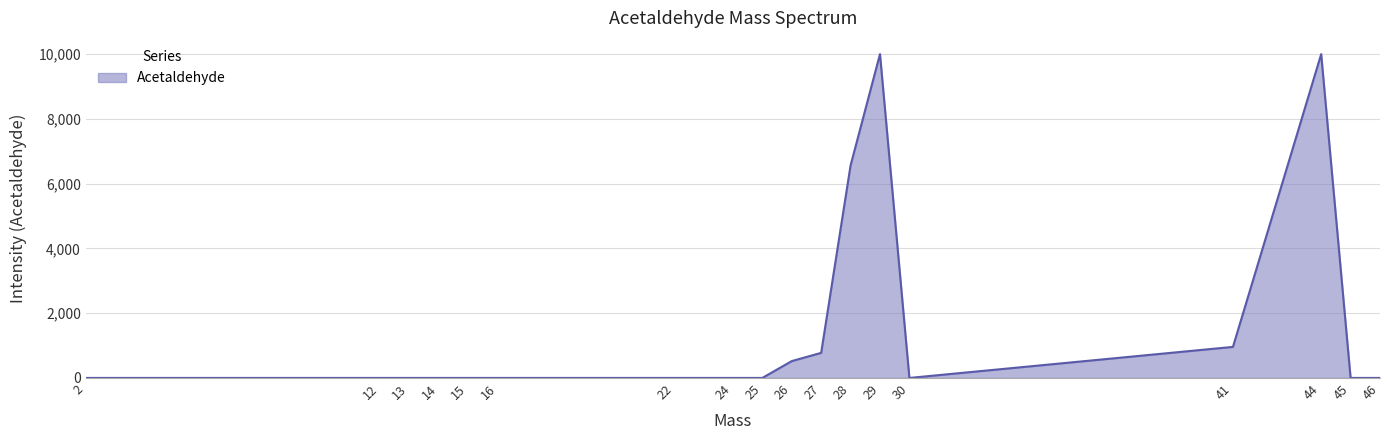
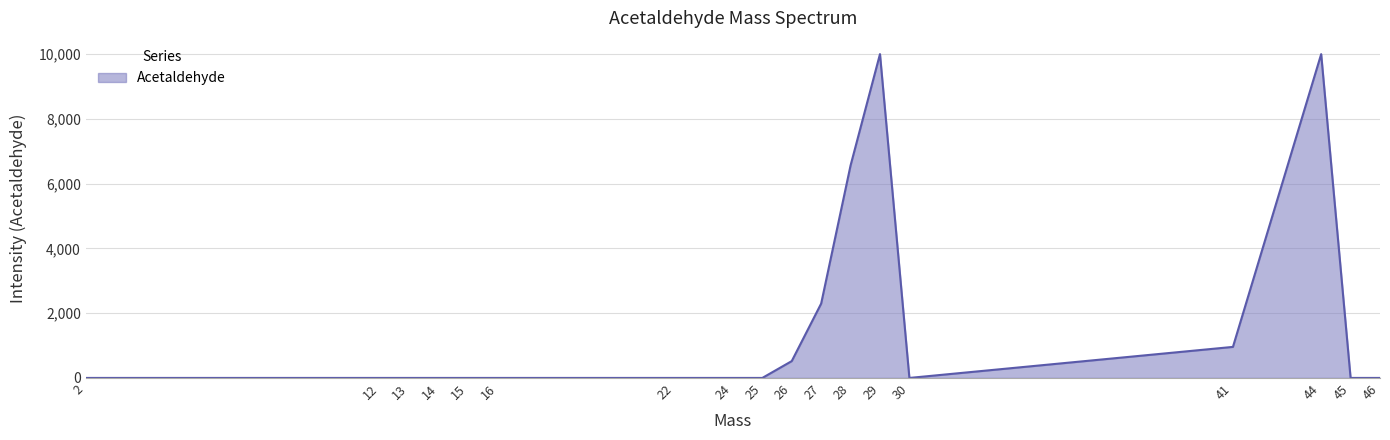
27: 800 -> 2,300
